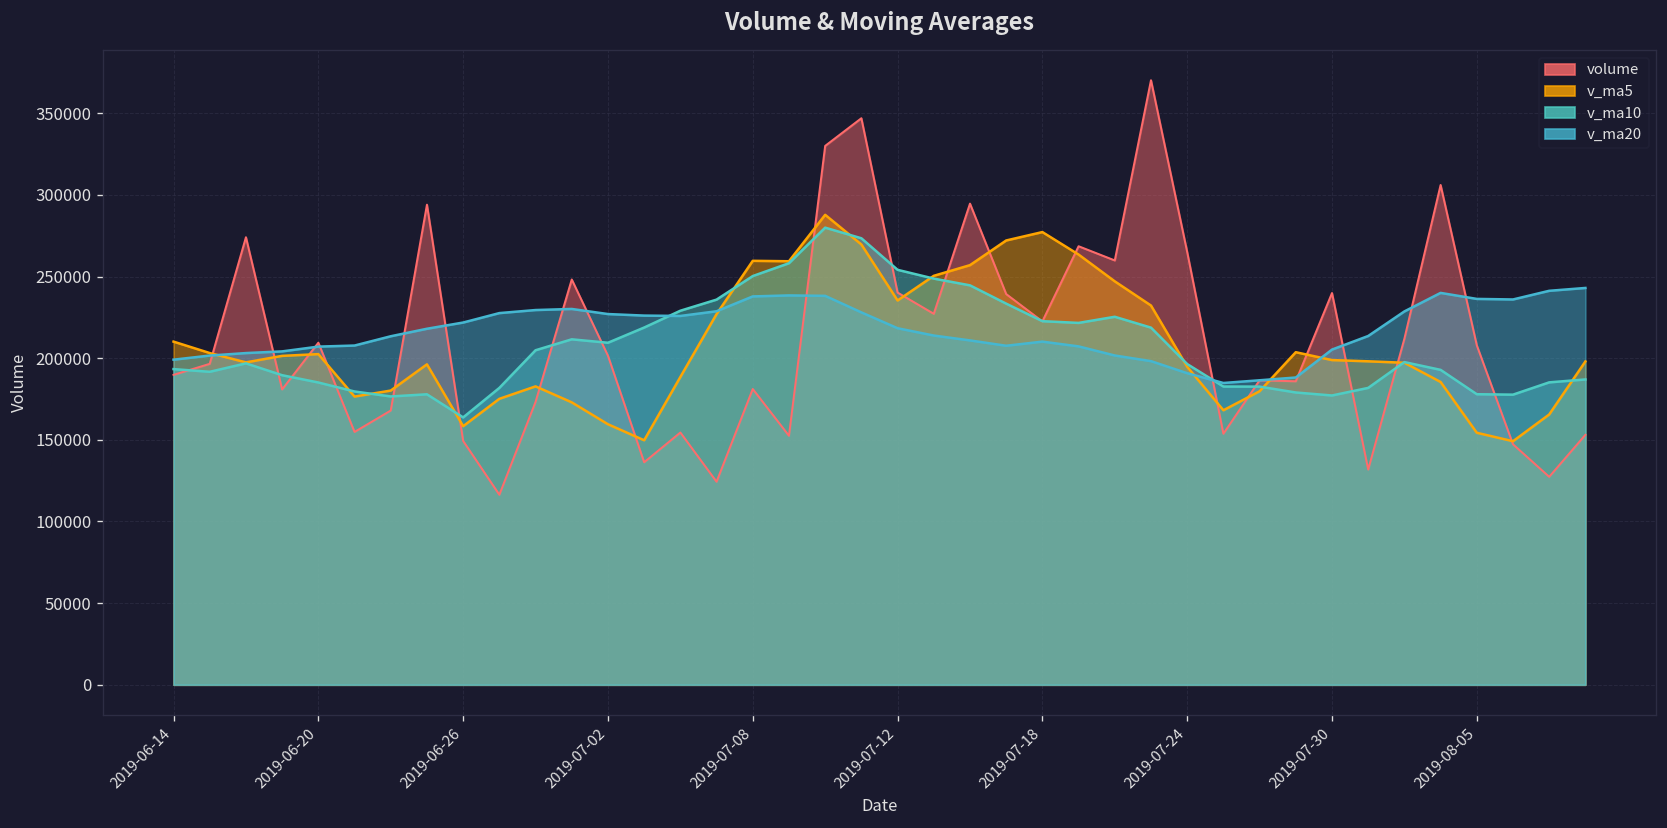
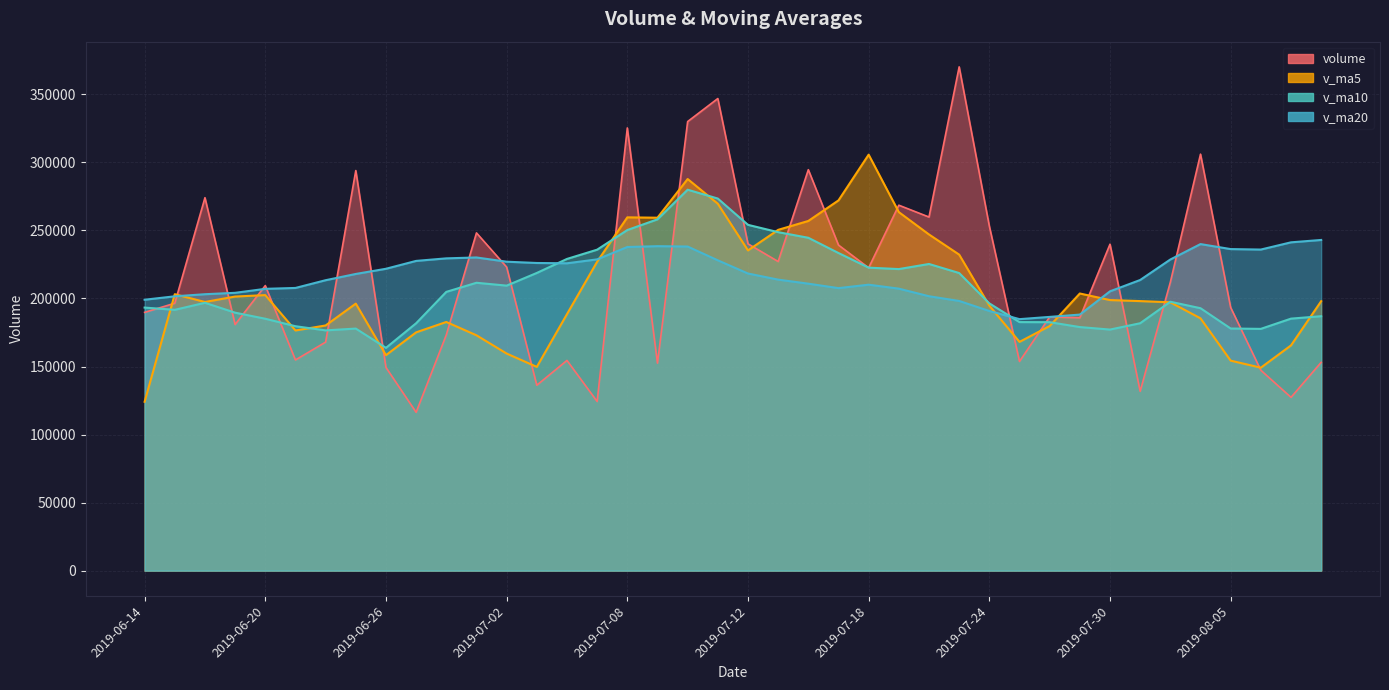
v_ma5, 2019-06-14: 210000 -> 124000
volume, 2019-07-02: 202000 -> 223000
volume, 2019-07-08: 181000 -> 325000
v_ma5, 2019-07-18: 277000 -> 306000
volume, 2019-07-24: 265000 -> 253000
volume, 2019-08-05: 208000 -> 193000
